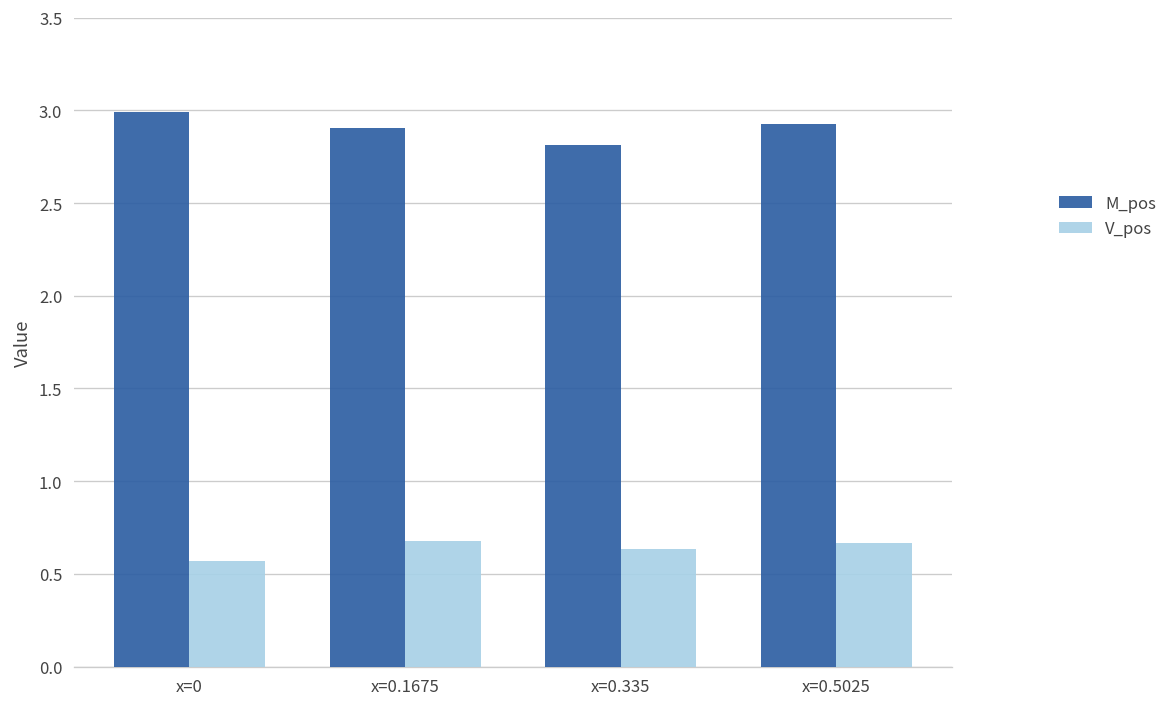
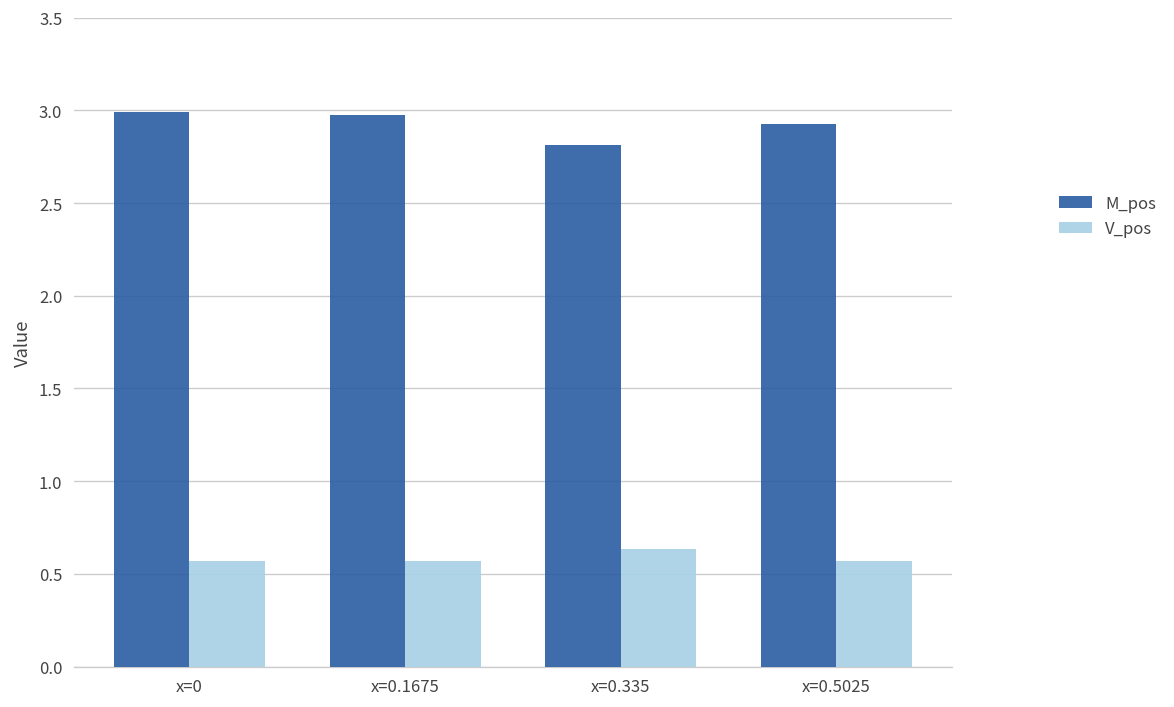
M_pos, x=0.1675: 2.90 -> 2.97
V_pos, x=0.1675: 0.68 -> 0.57
V_pos, x=0.5025: 0.67 -> 0.57
